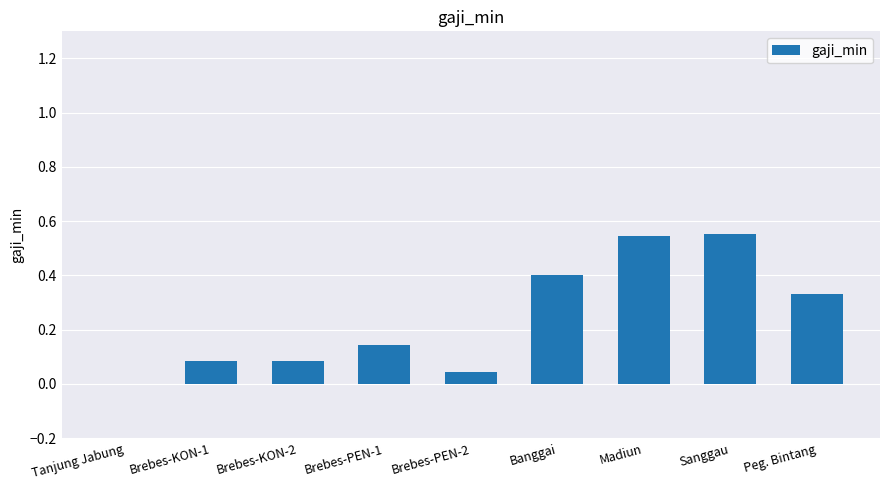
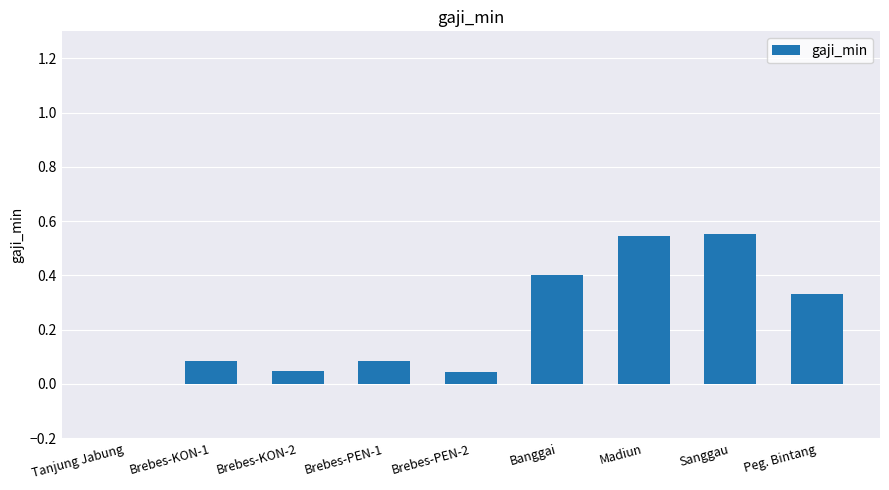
Brebes-KON-2: 0.08 -> 0.05
Brebes-PEN-1: 0.15 -> 0.08
